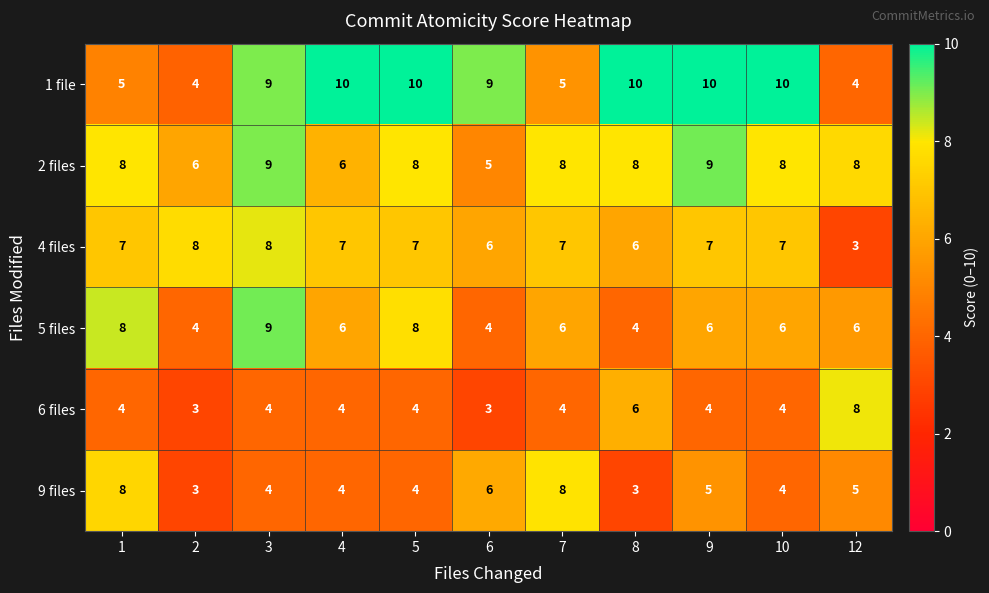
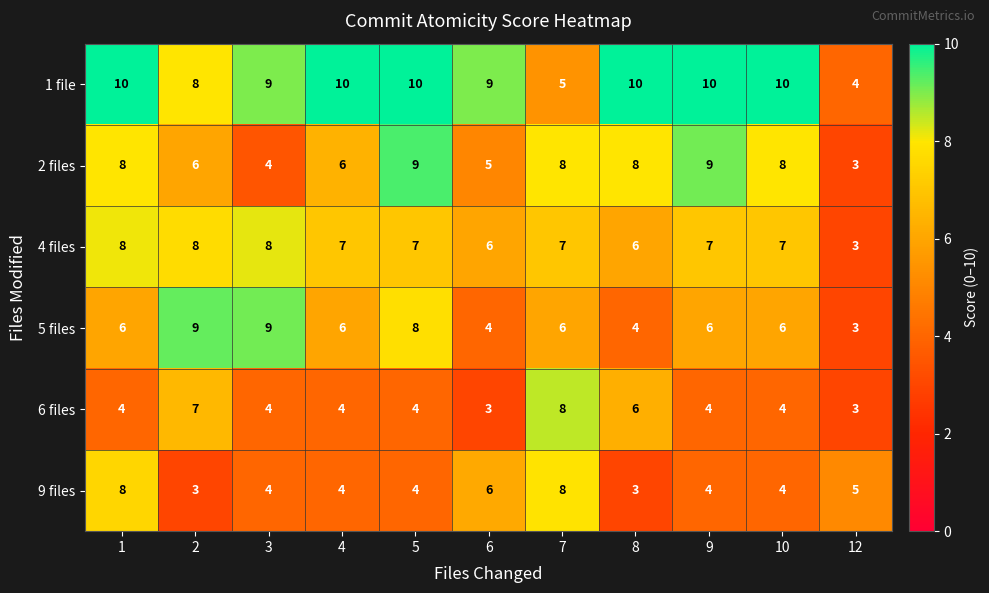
1 file, 1: 5 -> 10
1 file, 2: 4 -> 8
2 files, 3: 9 -> 4
2 files, 5: 8 -> 9
2 files, 12: 8 -> 3
4 files, 1: 7 -> 8
5 files, 1: 8 -> 6
5 files, 2: 4 -> 9
5 files, 12: 6 -> 3
6 files, 2: 3 -> 7
6 files, 7: 4 -> 8
6 files, 12: 8 -> 3
9 files, 9: 5 -> 4
